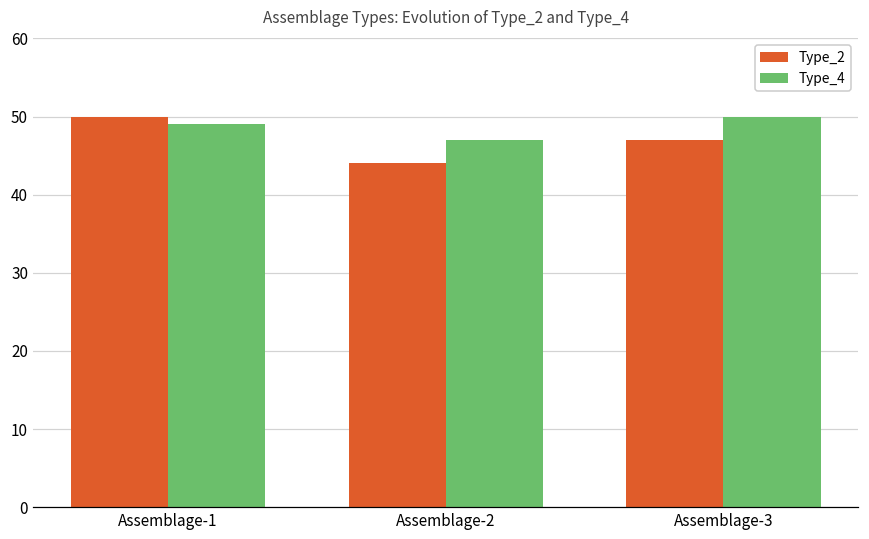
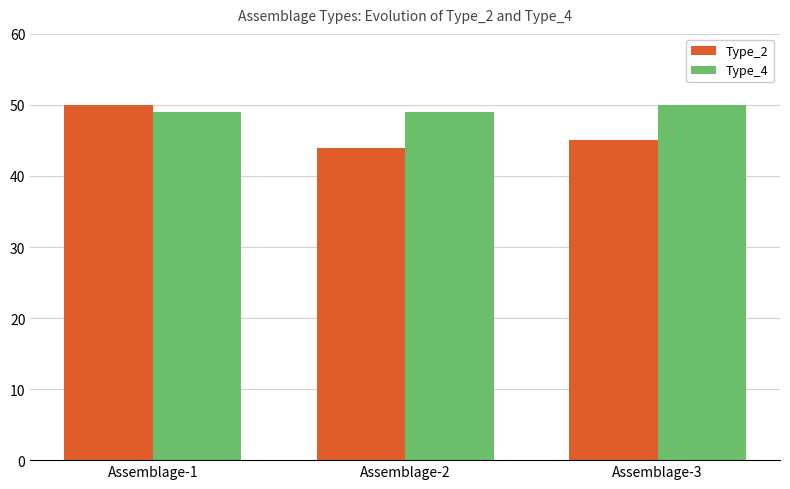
Type_4, Assemblage-2: 47 -> 49
Type_2, Assemblage-3: 47 -> 45
